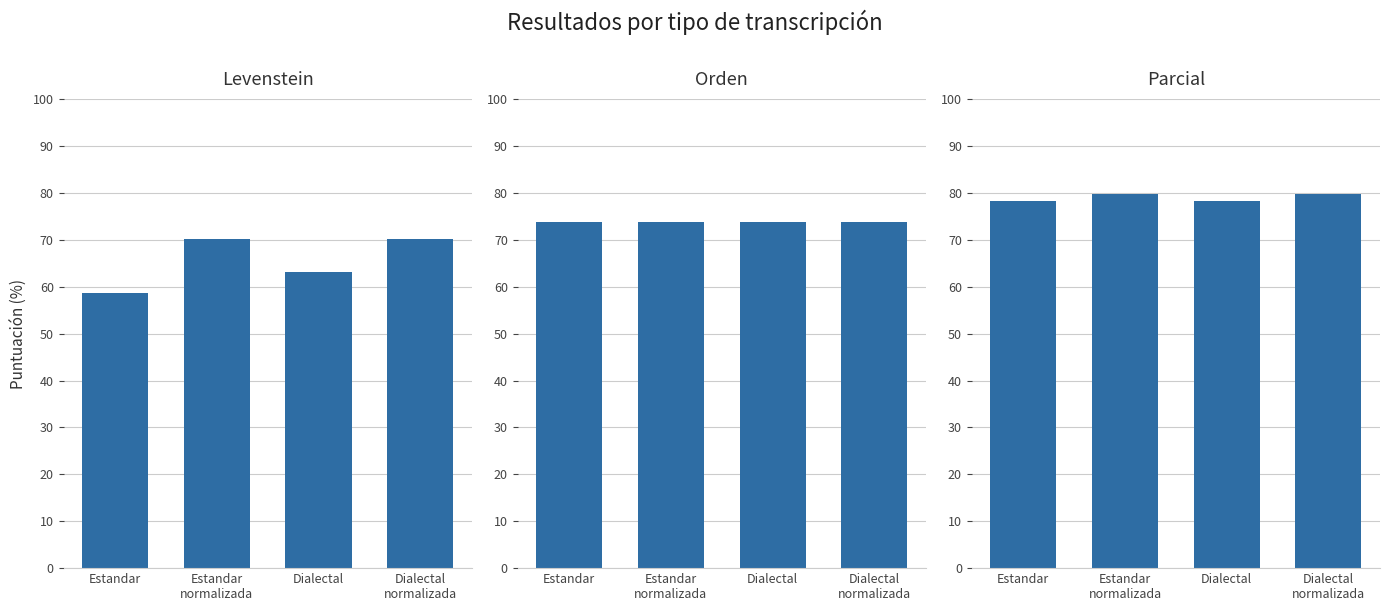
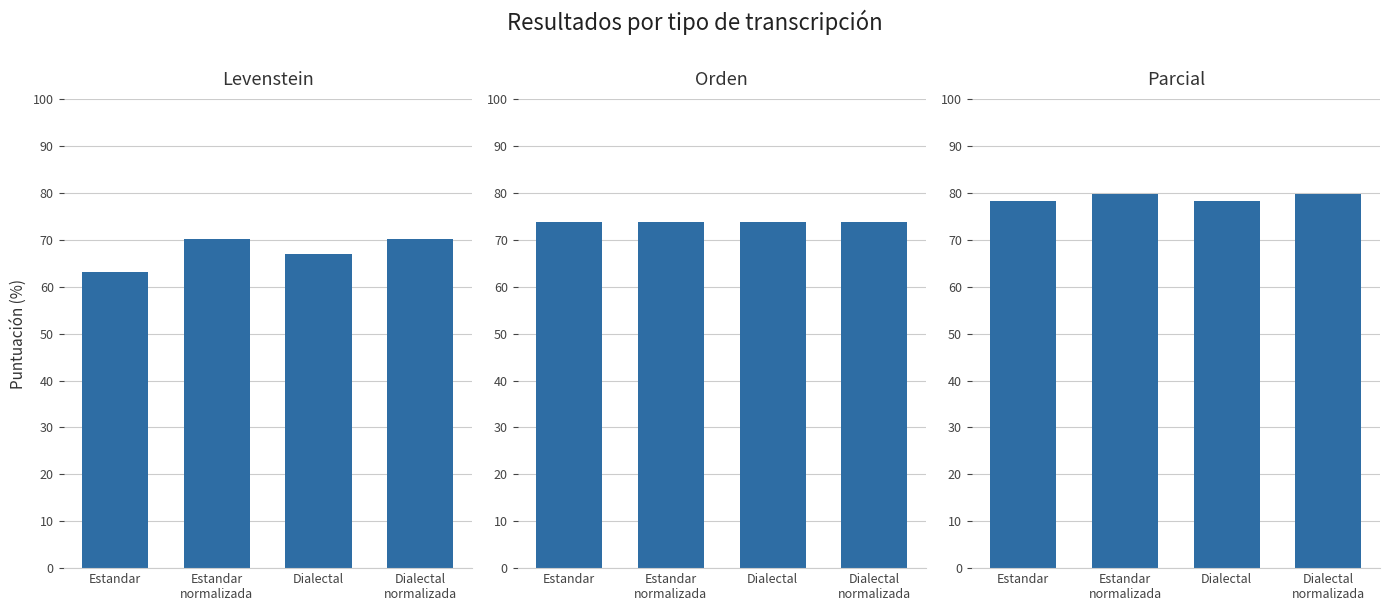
Levenstein, Estandar: 59 -> 63
Levenstein, Dialectal: 63 -> 67
